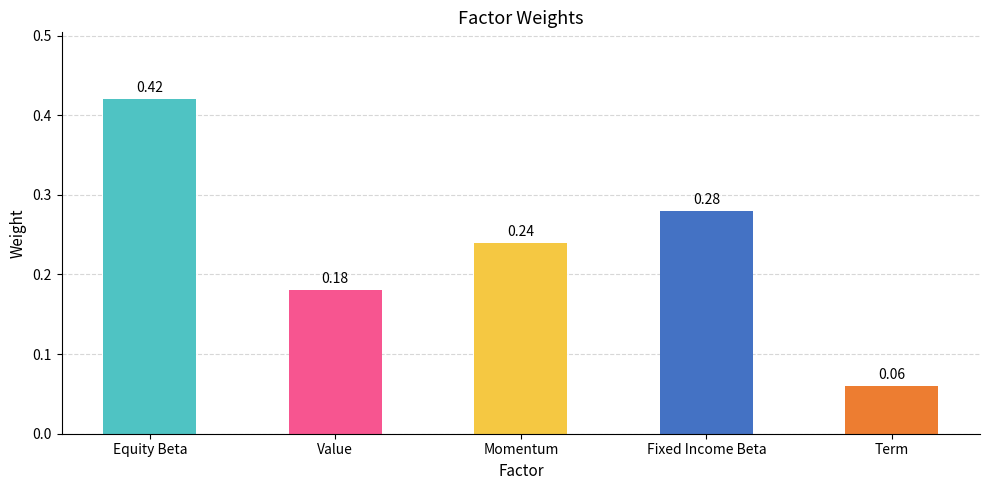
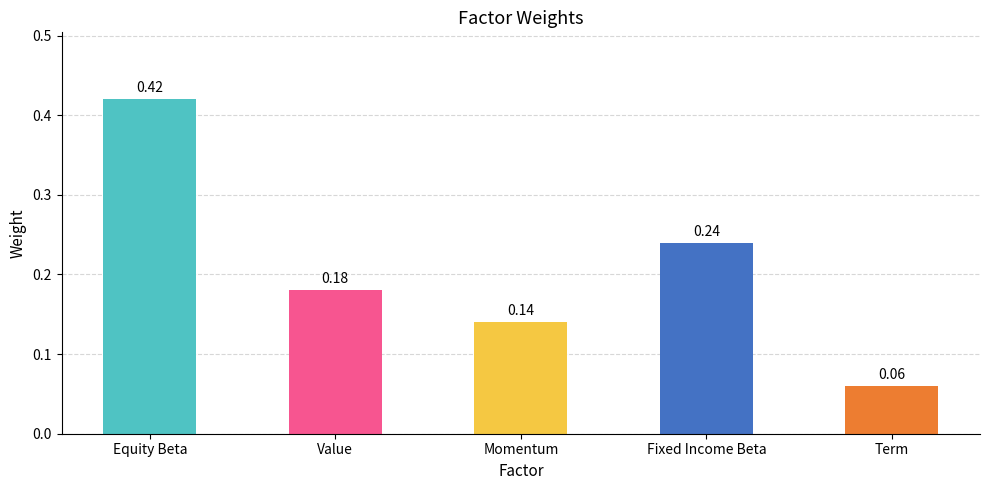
Momentum: 0.24 -> 0.14
Fixed Income Beta: 0.28 -> 0.24
